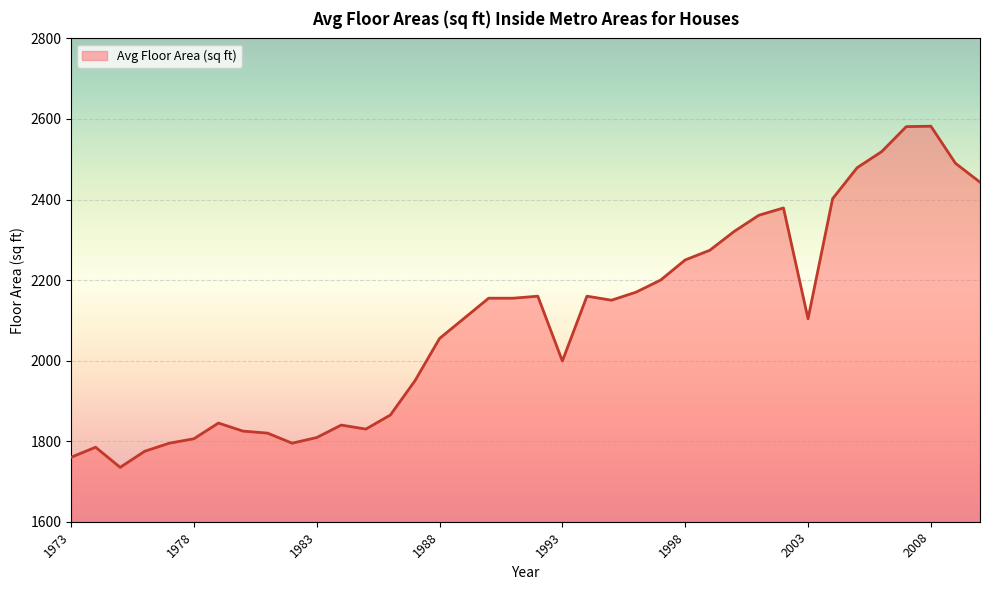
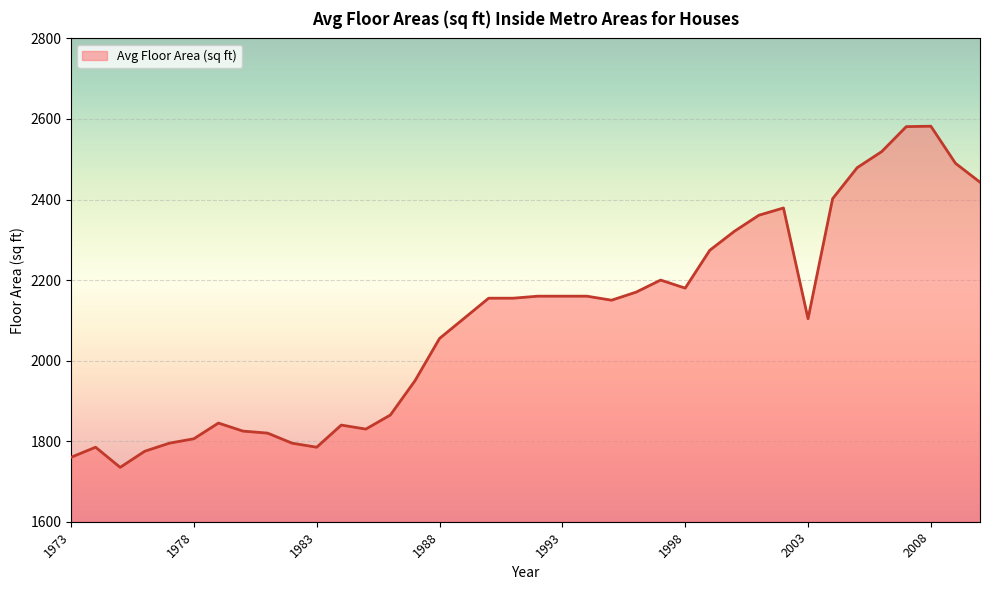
1983: 1810 -> 1790
1993: 2000 -> 2160
1998: 2250 -> 2180
